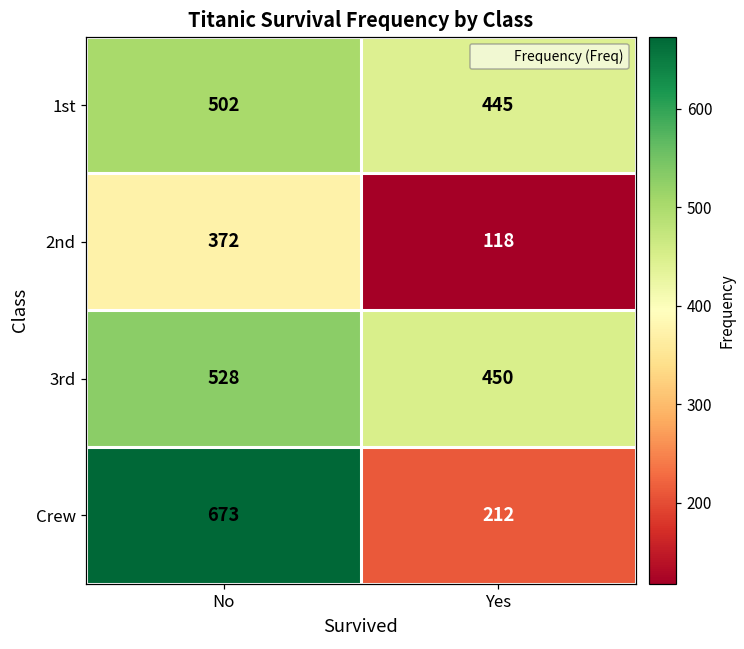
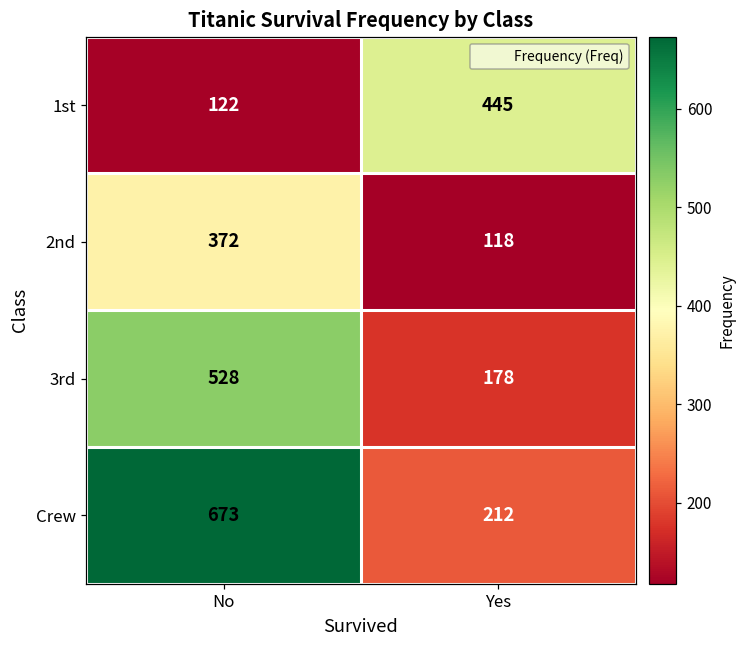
1st, No: 502 -> 122
3rd, Yes: 450 -> 178
